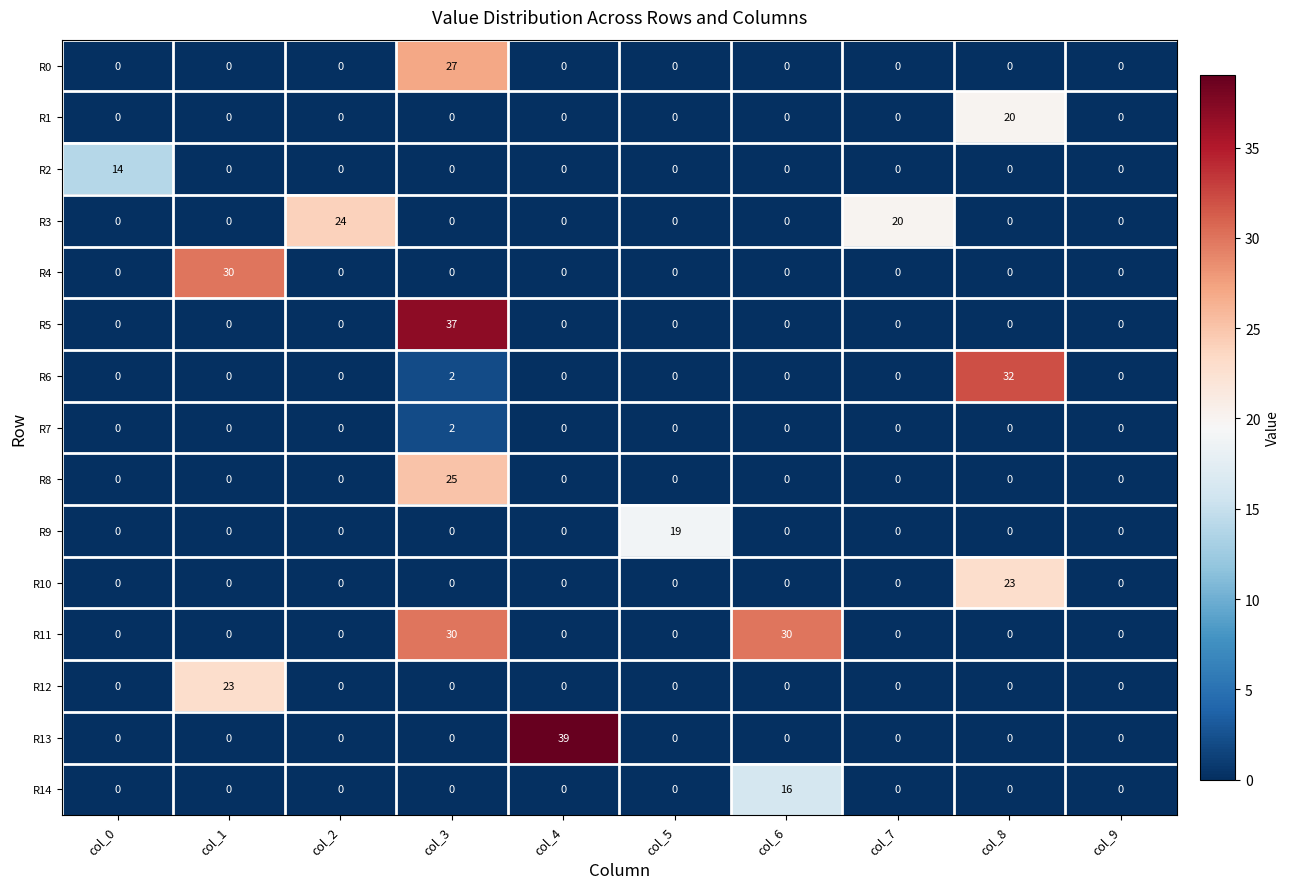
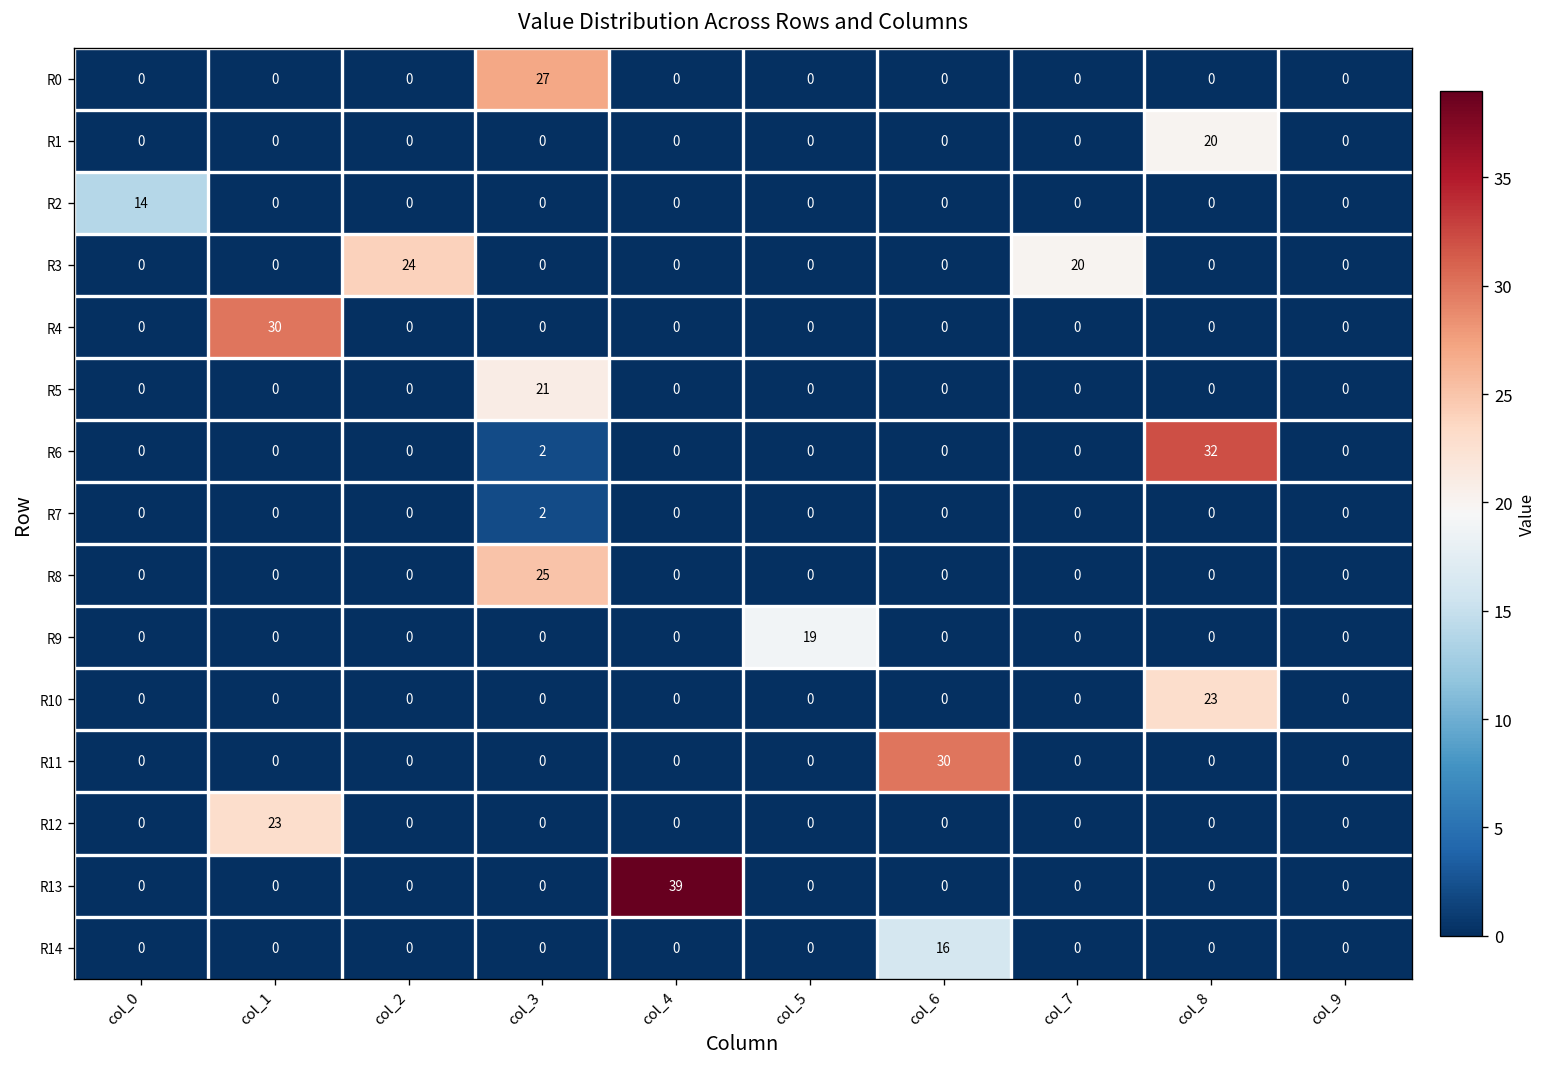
R5, col_3: 37 -> 21
R11, col_3: 30 -> 0
